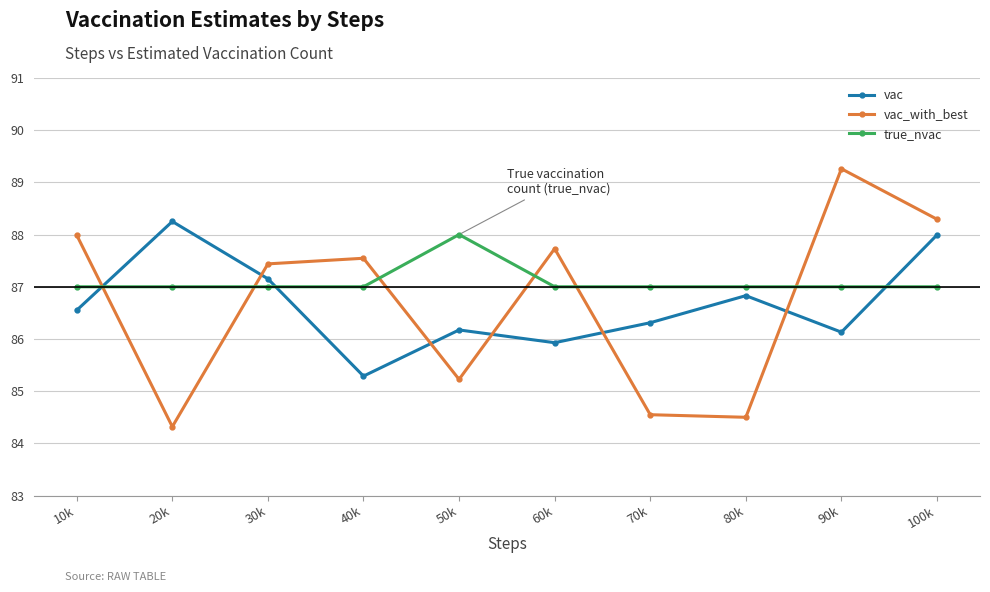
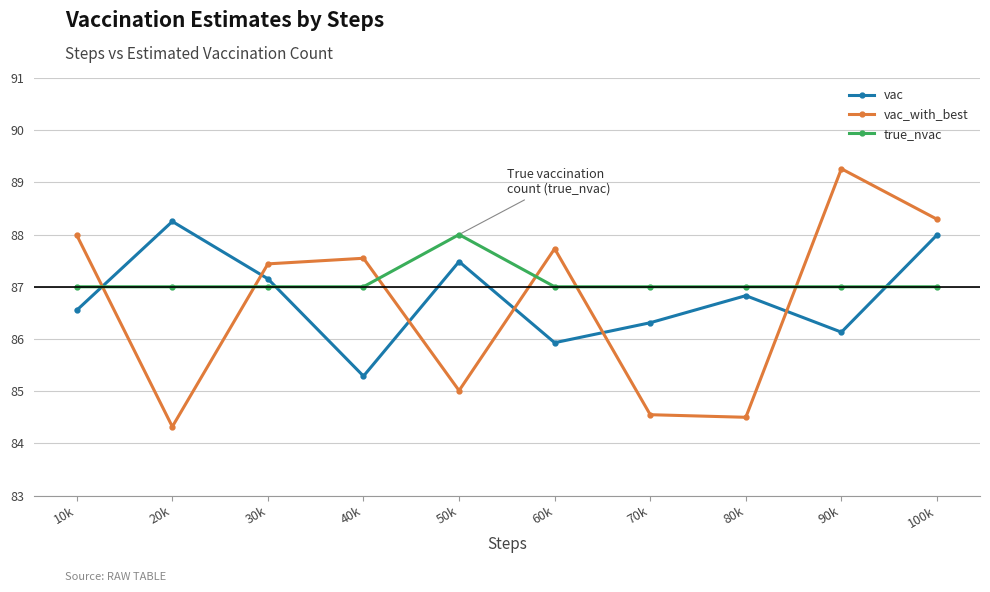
vac, 50k: 86.2 -> 87.5
vac_with_best, 50k: 85.2 -> 85.0
